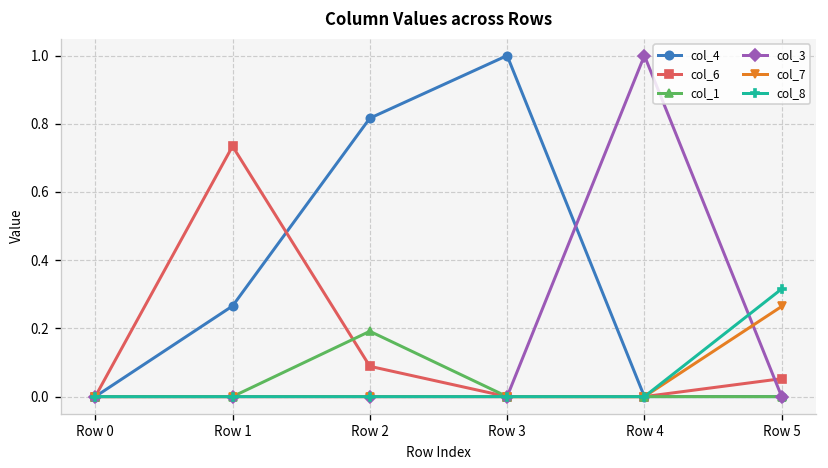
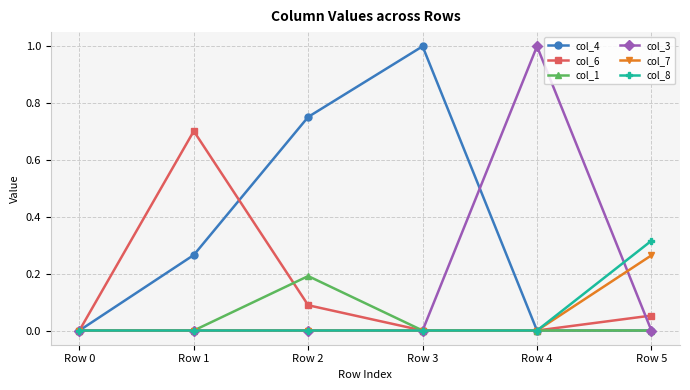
col_6, Row 1: 0.73 -> 0.70
col_4, Row 2: 0.82 -> 0.75
